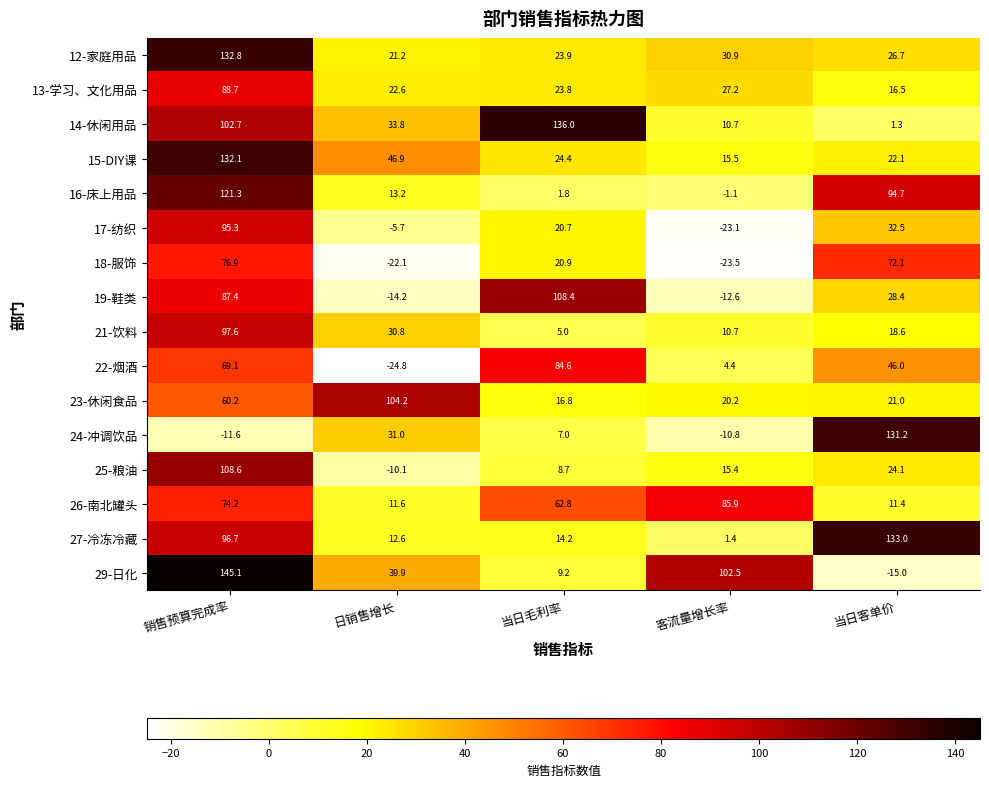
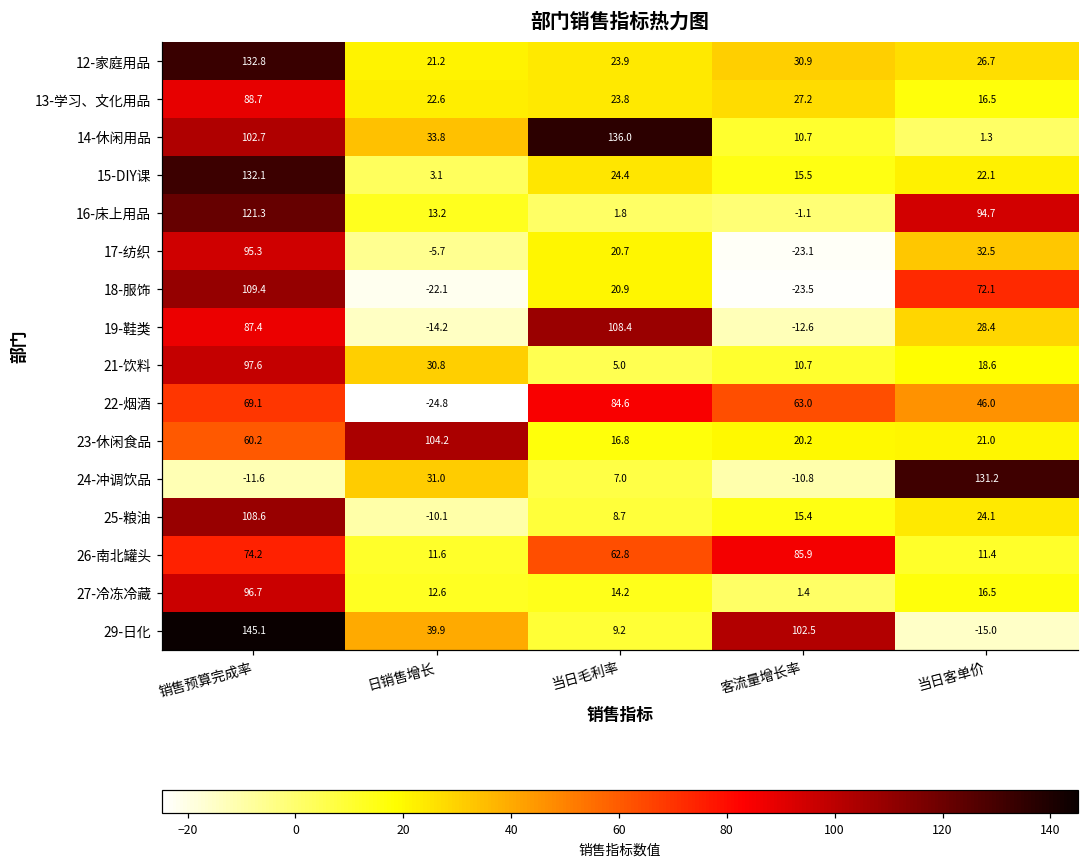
15-DIY课, 日销售增长: 46.9 -> 3.1
18-服饰, 销售预算完成率: 76.9 -> 109.4
22-烟酒, 客流量增长率: 4.4 -> 63.0
27-冷冻冷藏, 当日客单价: 133.0 -> 16.5
